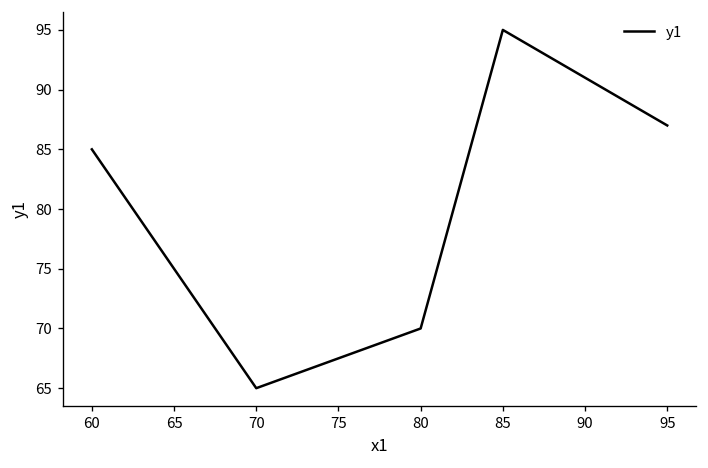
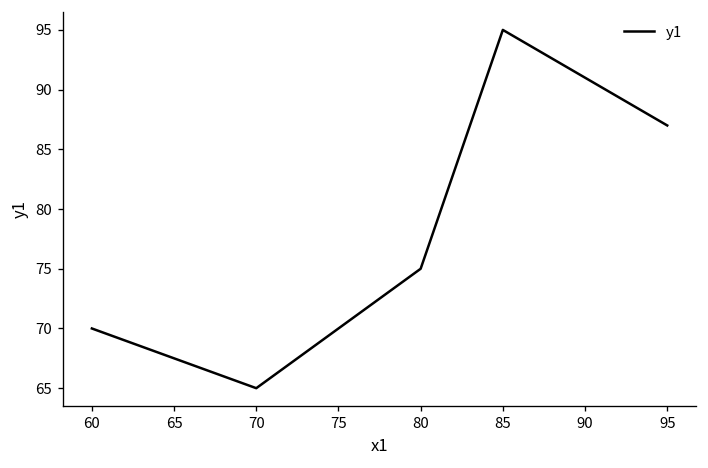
60: 85 -> 70
80: 70 -> 75
